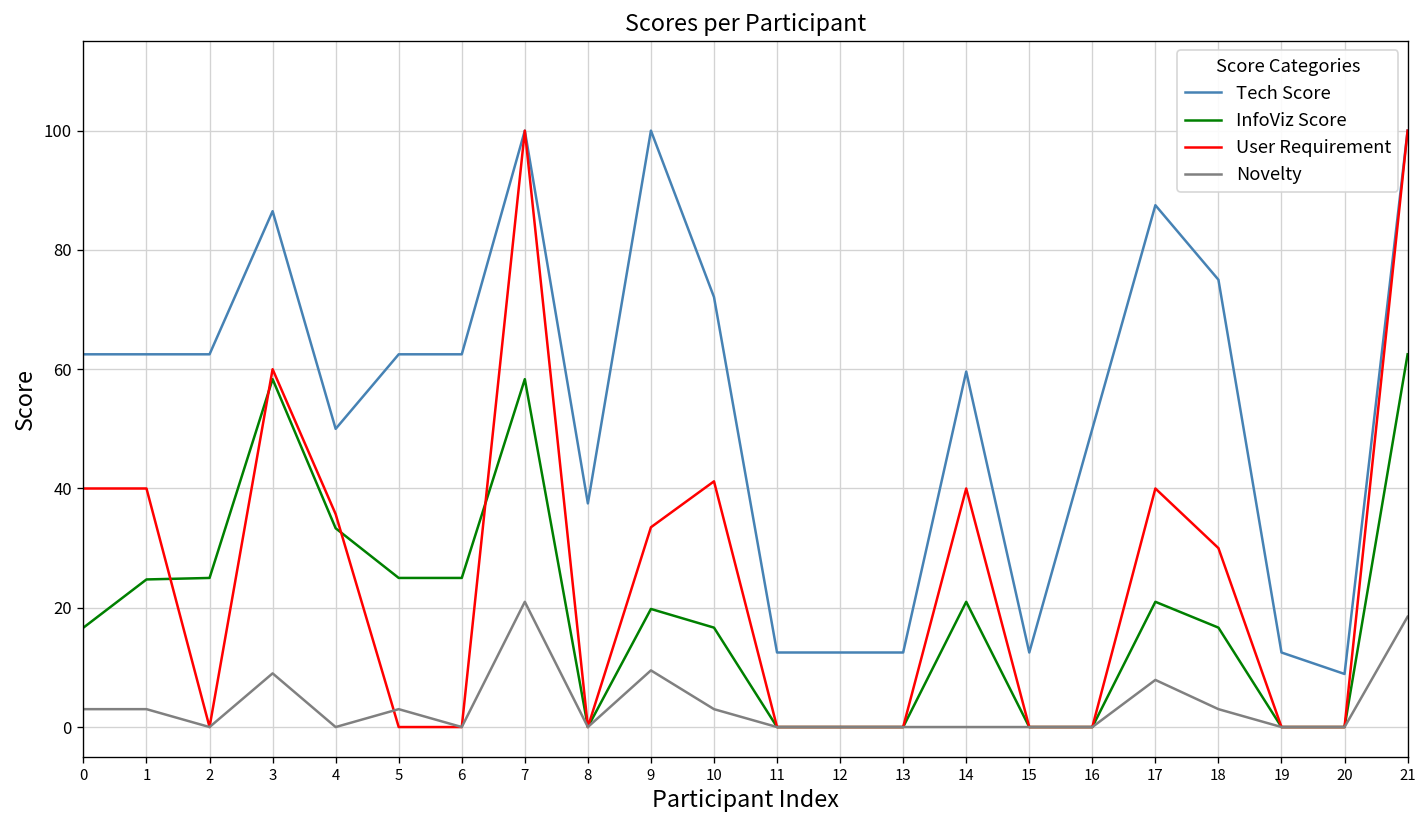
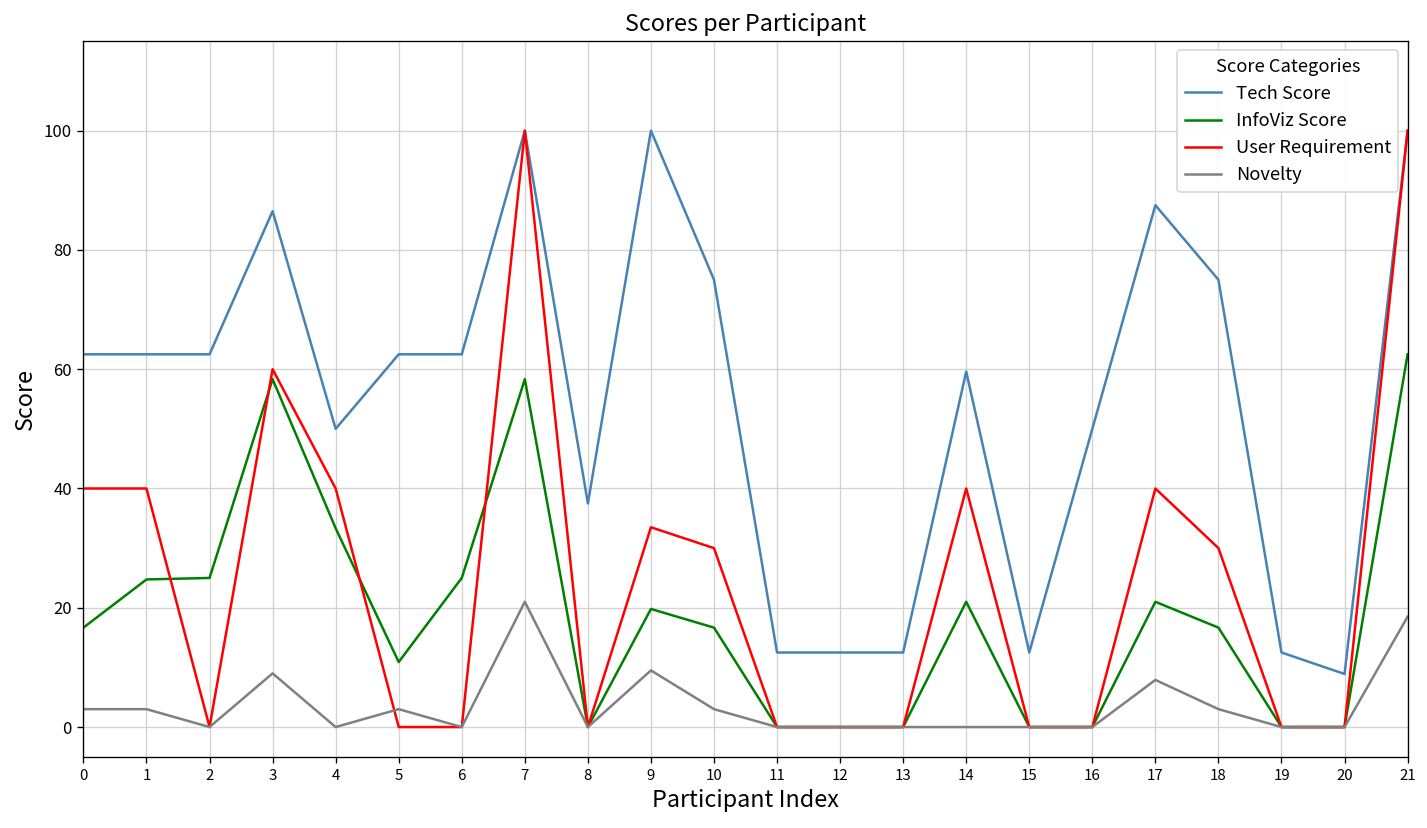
User Requirement, 4: 36 -> 40
InfoViz Score, 5: 25 -> 11
Tech Score, 10: 72 -> 75
User Requirement, 10: 41 -> 30
